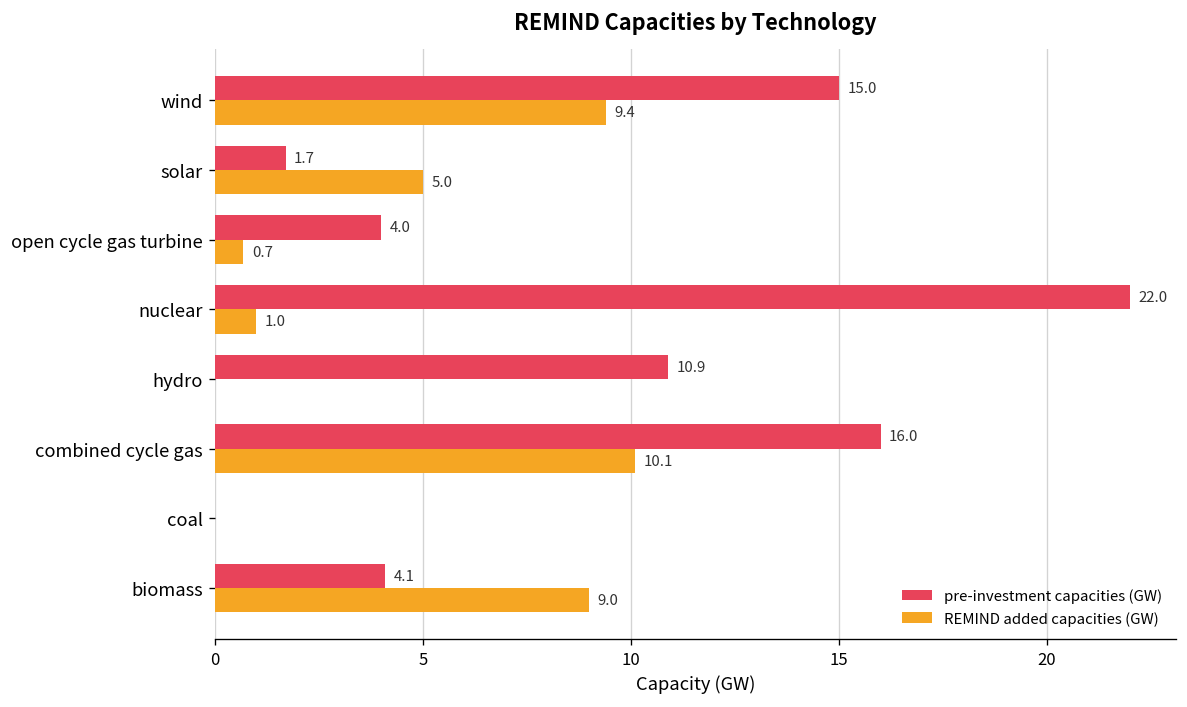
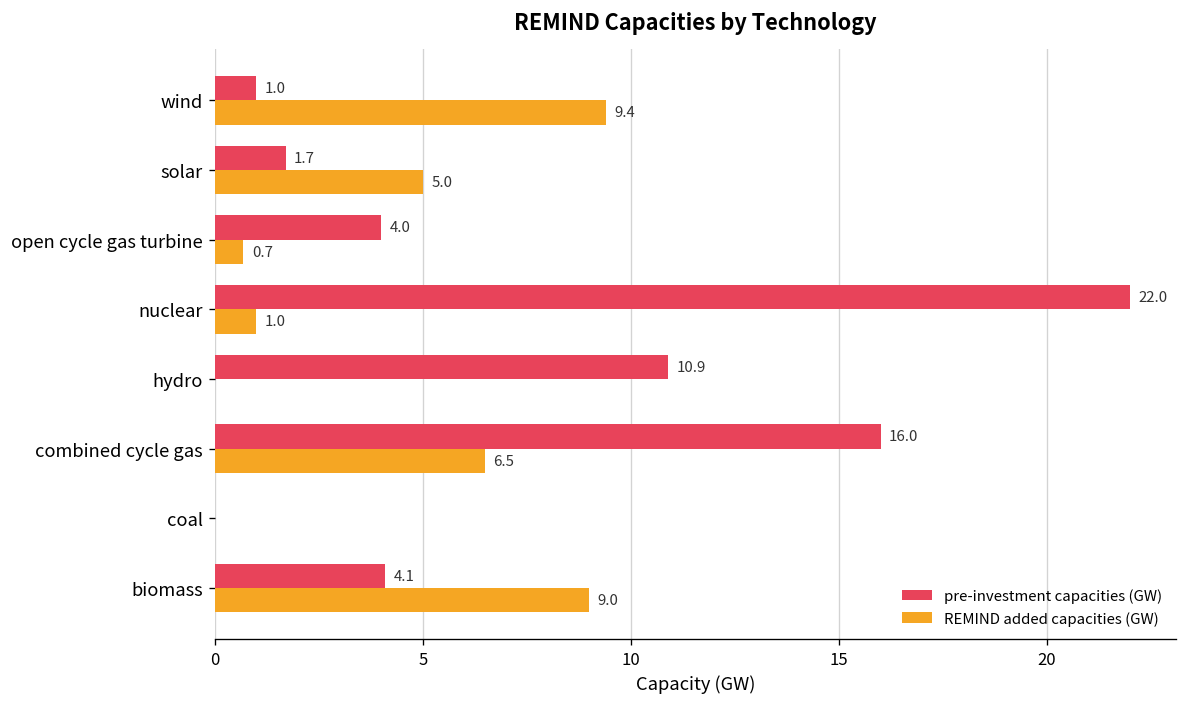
pre-investment capacities (GW), wind: 15.0 -> 1.0
REMIND added capacities (GW), combined cycle gas: 10.1 -> 6.5
